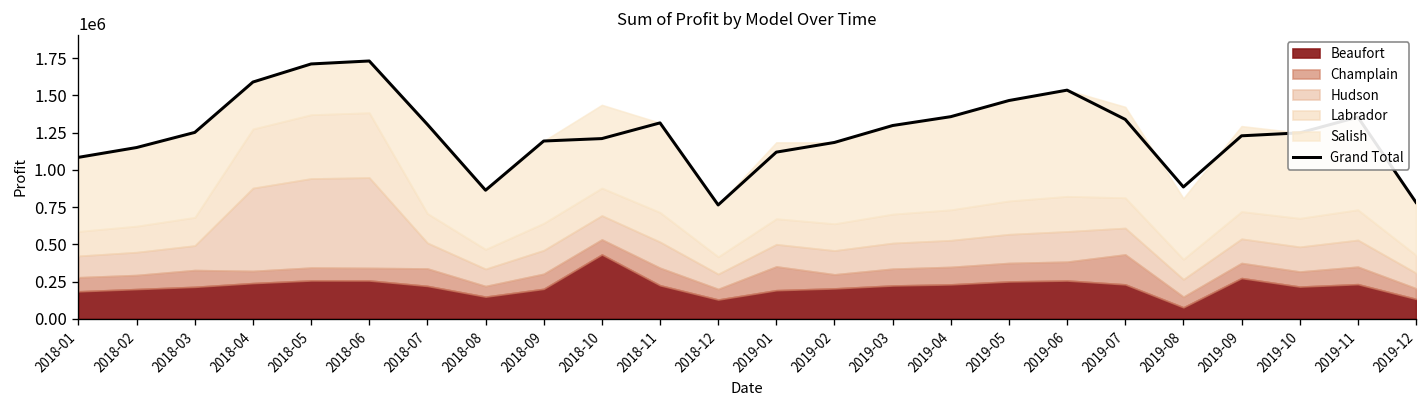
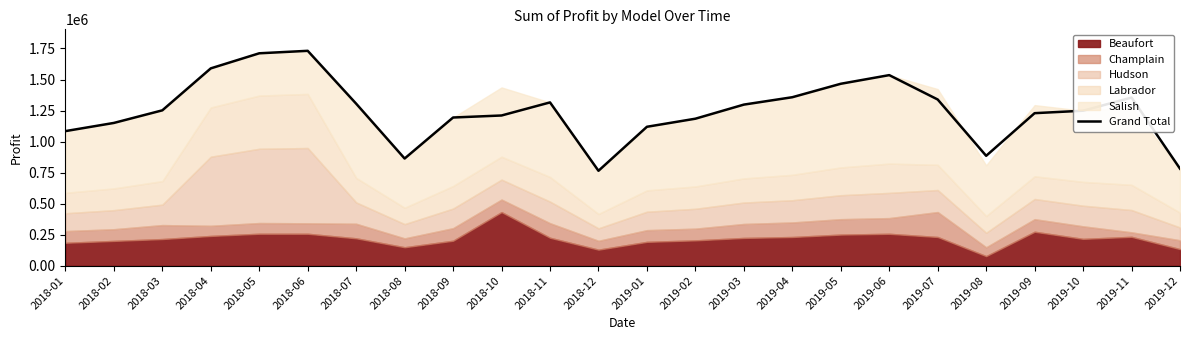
Champlain, 2019-01: 160000 -> 90000
Champlain, 2019-11: 120000 -> 40000
